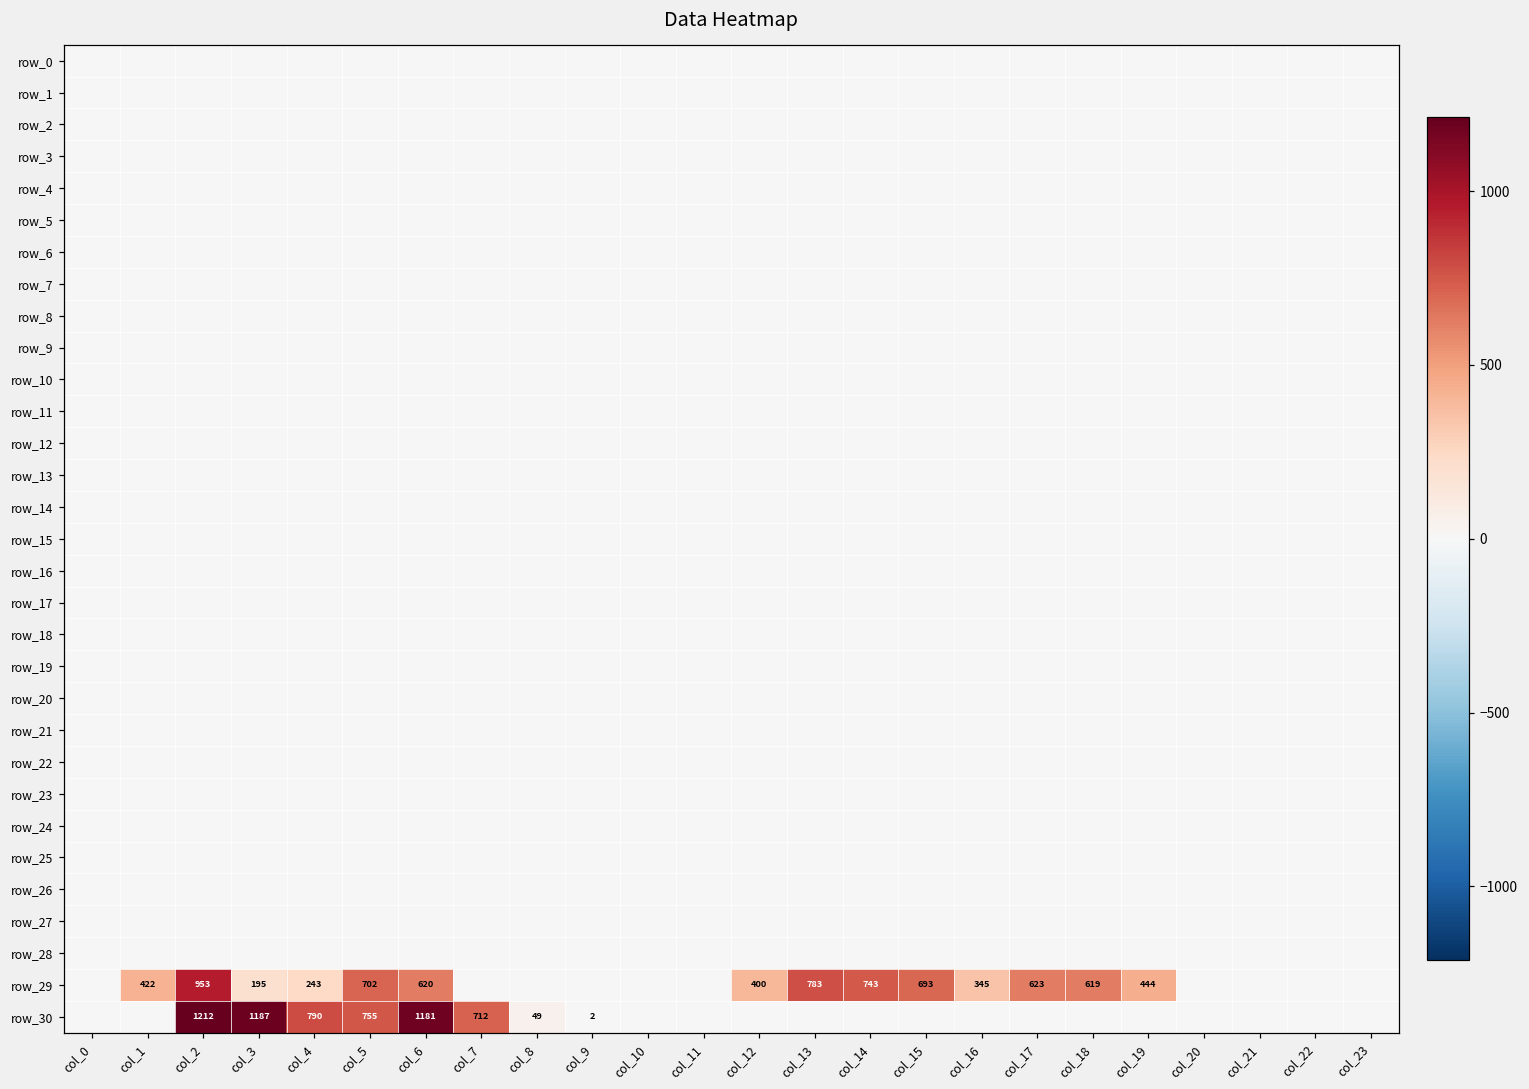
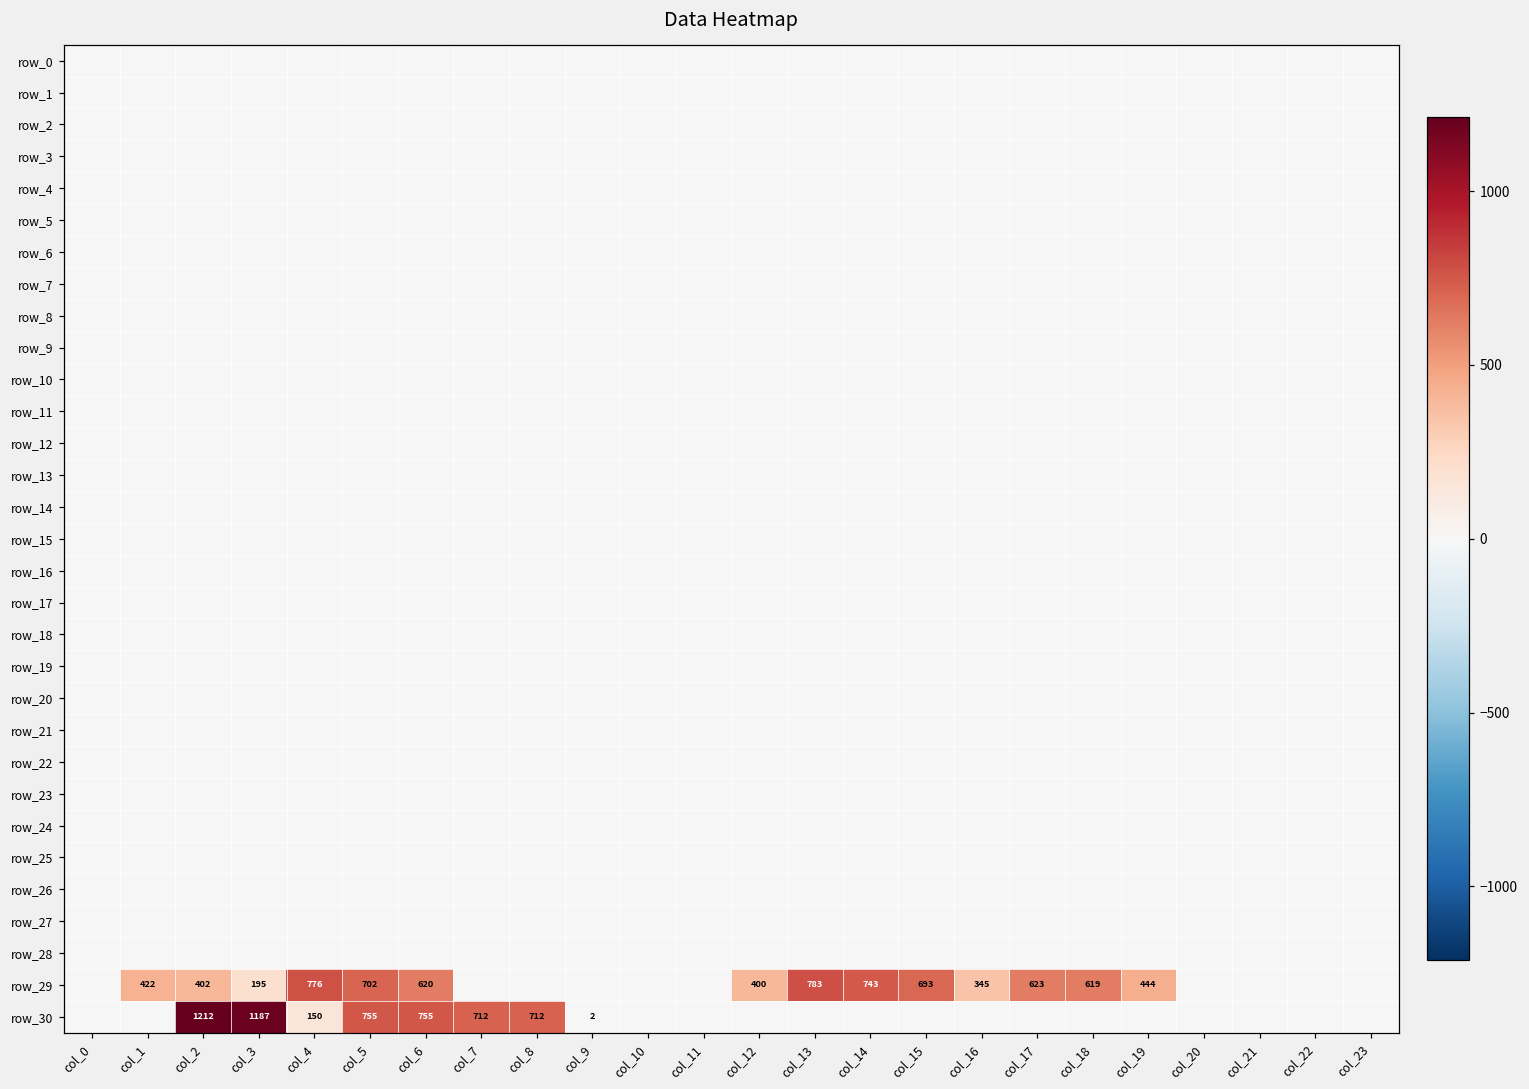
row_29, col_2: 953 -> 402
row_29, col_4: 243 -> 776
row_30, col_4: 790 -> 150
row_30, col_6: 1181 -> 755
row_30, col_8: 49 -> 712
